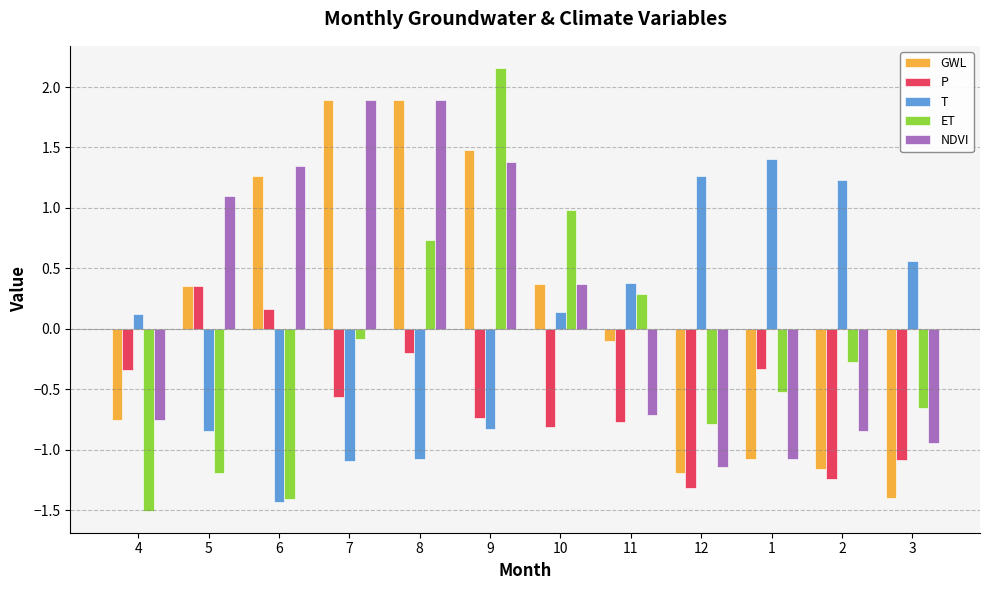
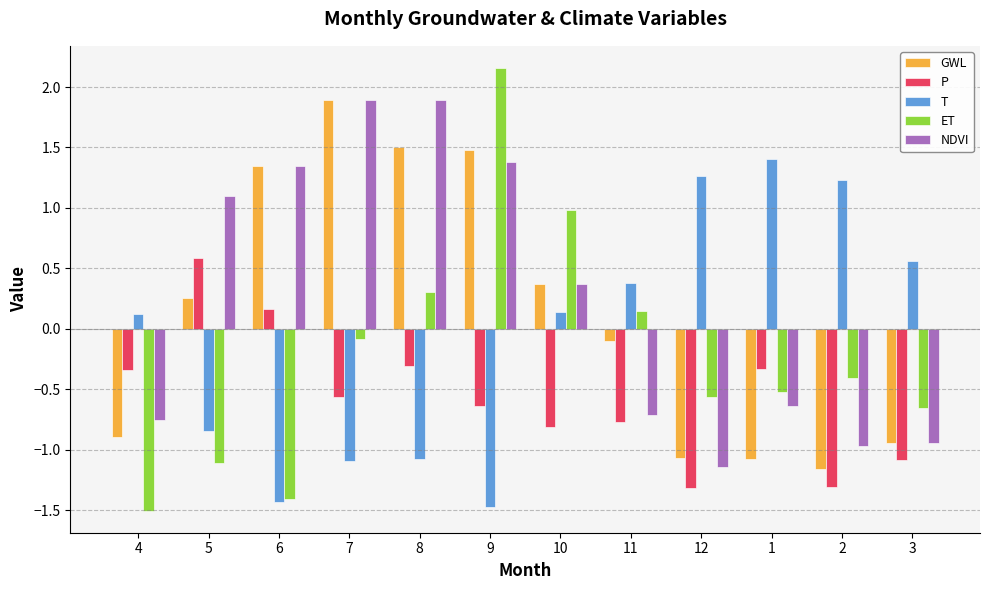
GWL, 4: -0.75 -> -0.89
GWL, 5: 0.36 -> 0.26
P, 5: 0.35 -> 0.59
ET, 5: -1.20 -> -1.11
GWL, 6: 1.26 -> 1.35
GWL, 8: 1.89 -> 1.51
P, 8: -0.20 -> -0.31
ET, 8: 0.74 -> 0.31
P, 9: -0.74 -> -0.64
T, 9: -0.83 -> -1.47
ET, 11: 0.29 -> 0.15
GWL, 12: -1.19 -> -1.07
ET, 12: -0.79 -> -0.56
NDVI, 1: -1.08 -> -0.64
P, 2: -1.24 -> -1.31
ET, 2: -0.27 -> -0.41
NDVI, 2: -0.84 -> -0.97
GWL, 3: -1.40 -> -0.94
